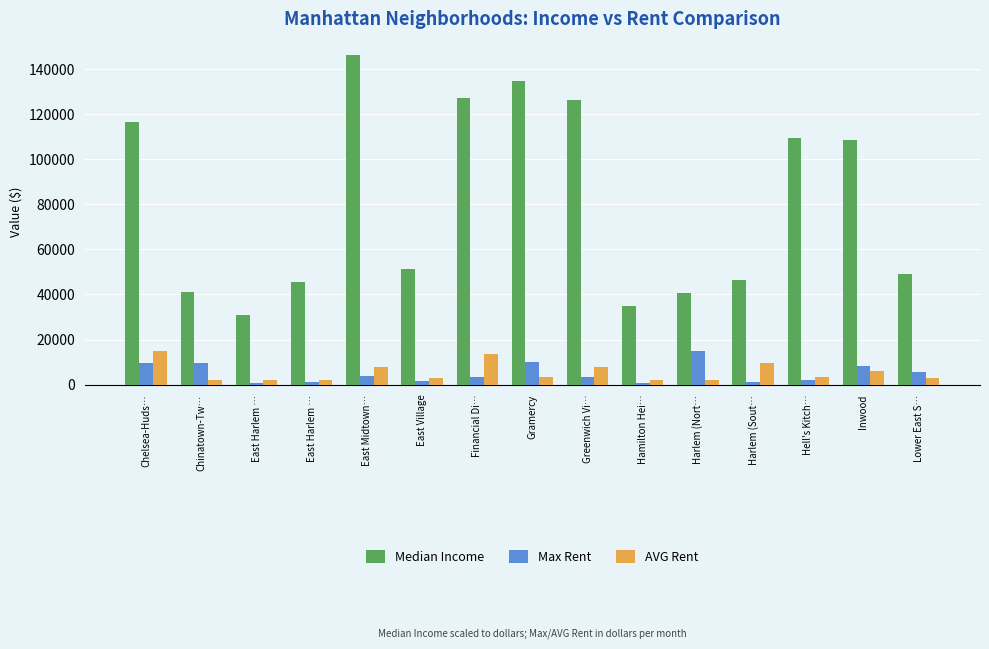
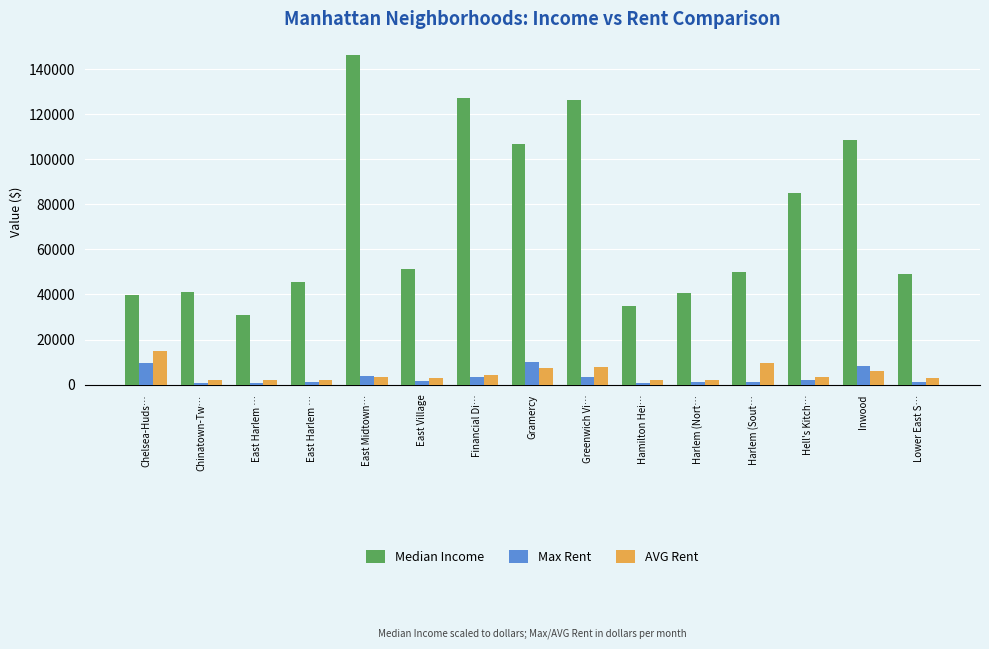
Median Income, Chelsea-Huds…: 117000 -> 40000
Max Rent, Chinatown-Tw…: 10000 -> 1000
AVG Rent, East Midtown…: 8000 -> 3000
AVG Rent, Financial Di…: 14000 -> 4000
Median Income, Gramercy: 135000 -> 107000
AVG Rent, Gramercy: 3000 -> 7000
Max Rent, Harlem (Nort…: 15000 -> 1000
Median Income, Harlem (Sout…: 46000 -> 50000
Median Income, Hell's Kitch…: 109000 -> 85000
Max Rent, Lower East S…: 5000 -> 1000
